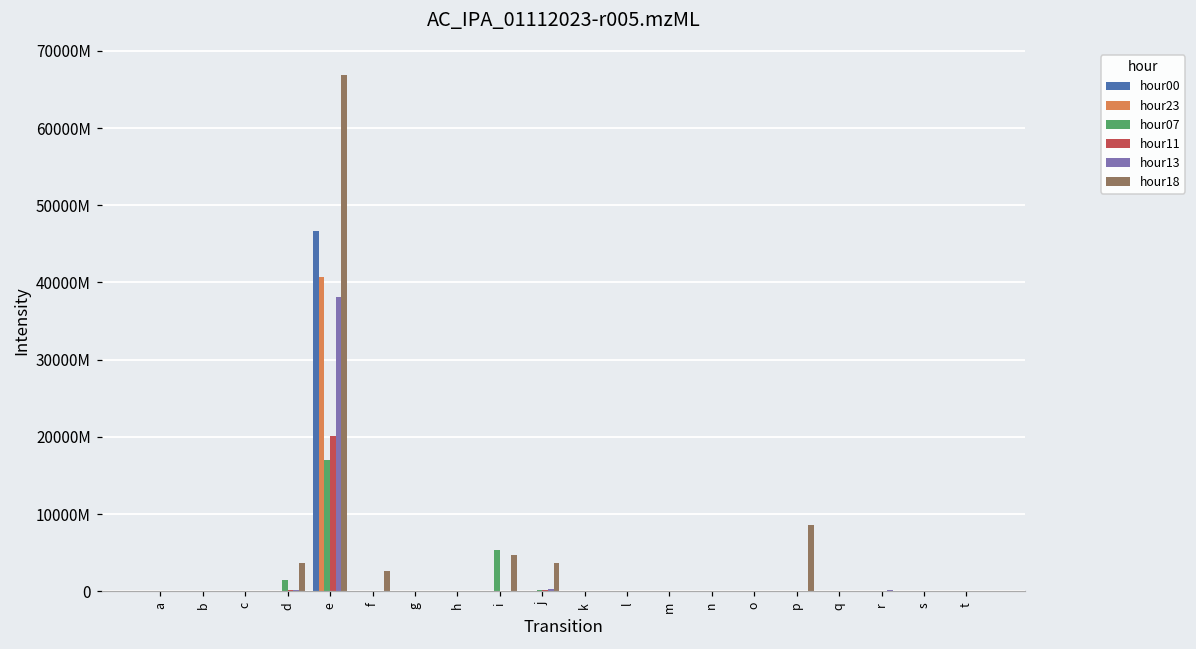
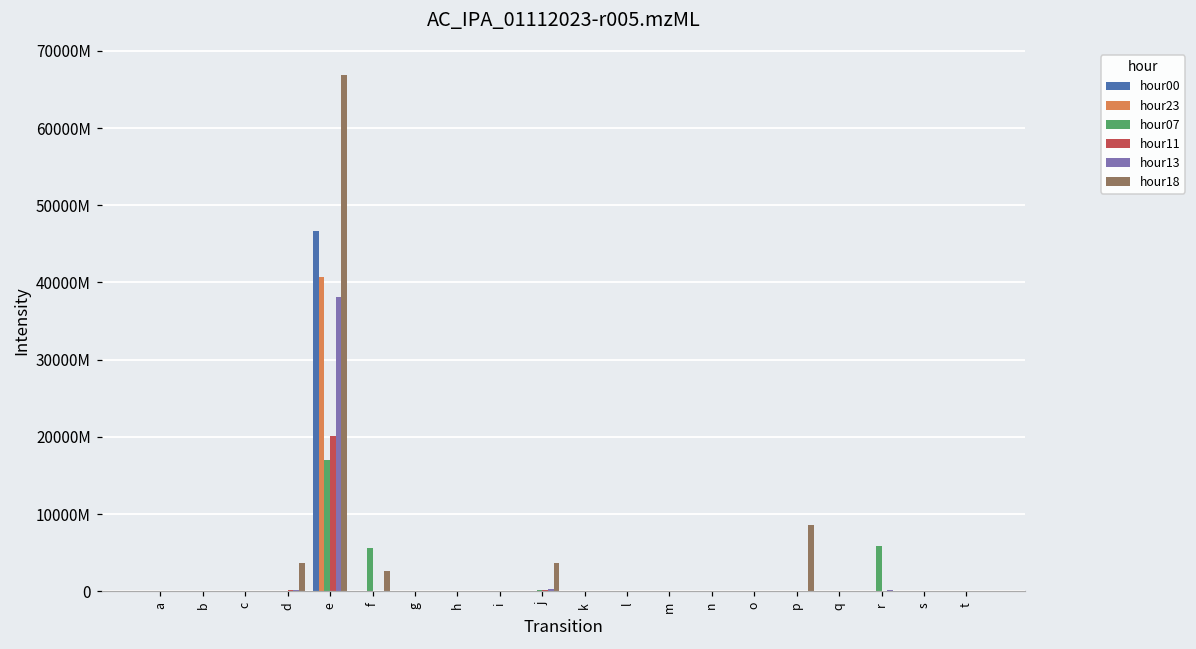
hour07, d: 1000000000 -> 0
hour07, f: 0 -> 6000000000
hour07, i: 5000000000 -> 0
hour18, i: 5000000000 -> 0
hour07, r: 0 -> 6000000000
